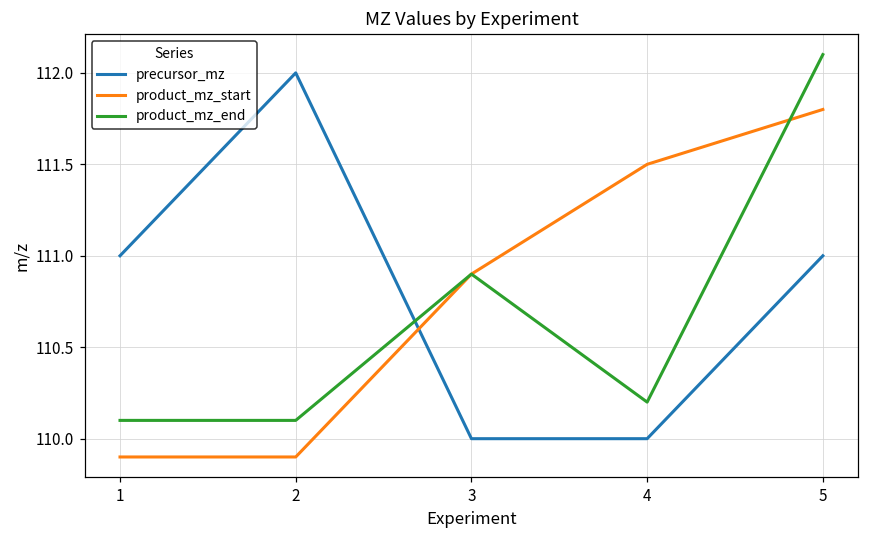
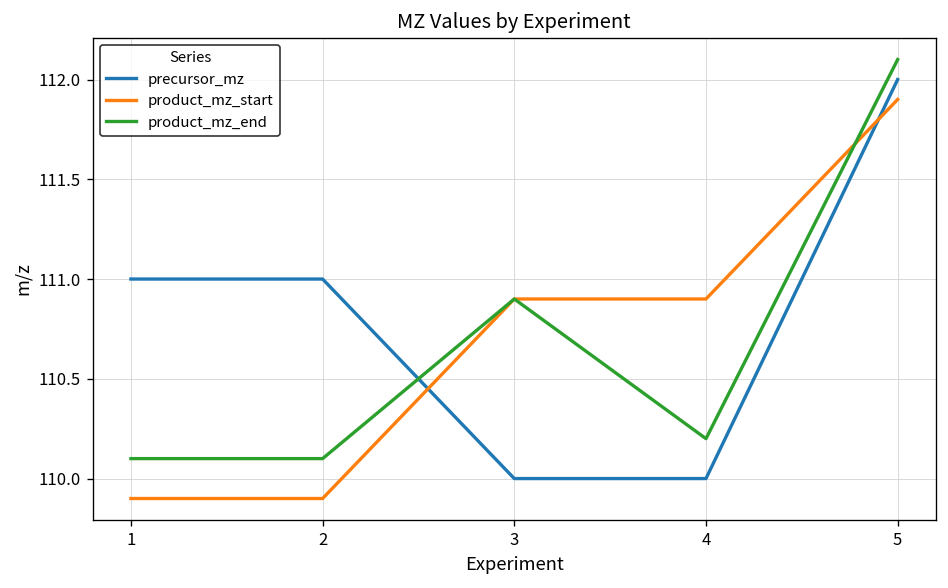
precursor_mz, 2: 112 -> 111
product_mz_start, 4: 111.5 -> 110.9
precursor_mz, 5: 111 -> 112
product_mz_start, 5: 111.8 -> 111.9
